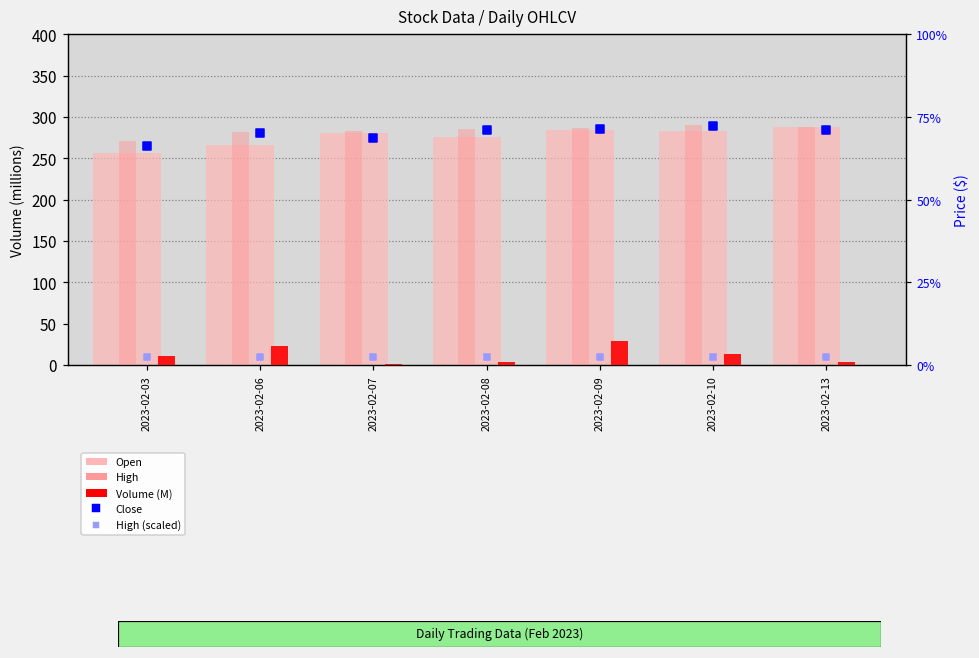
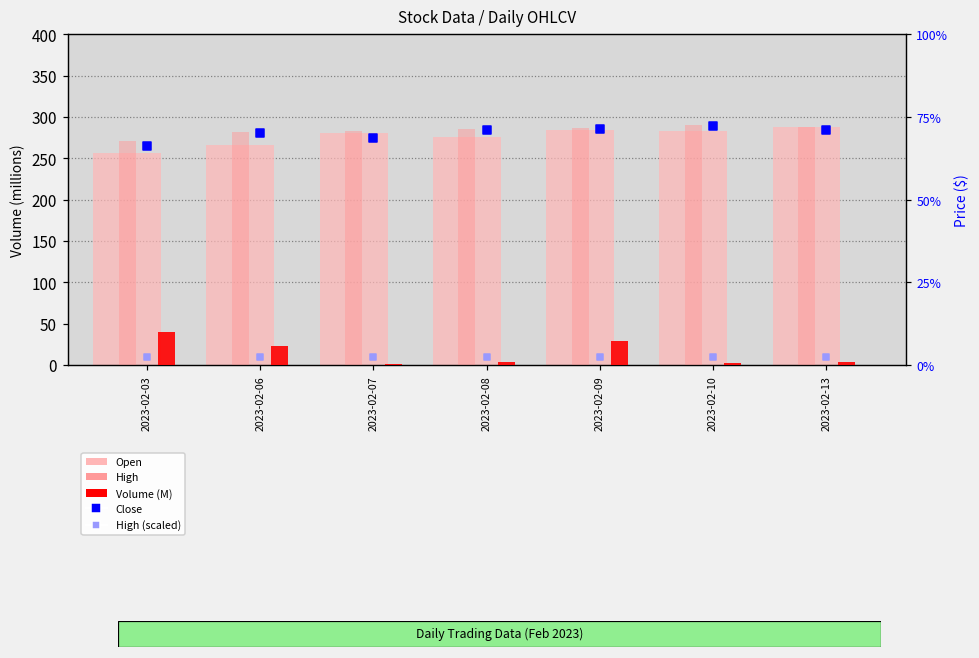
Volume (M), 2023-02-03: 3% -> 10%
Volume (M), 2023-02-10: 3% -> 0%
